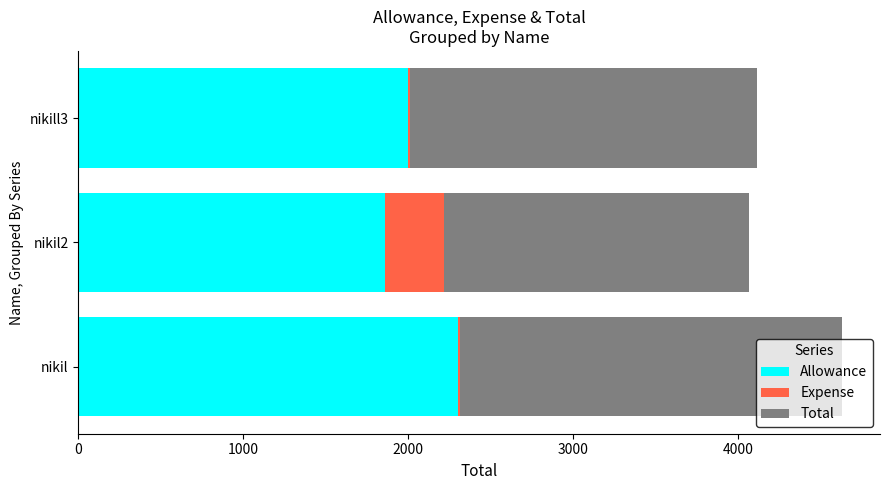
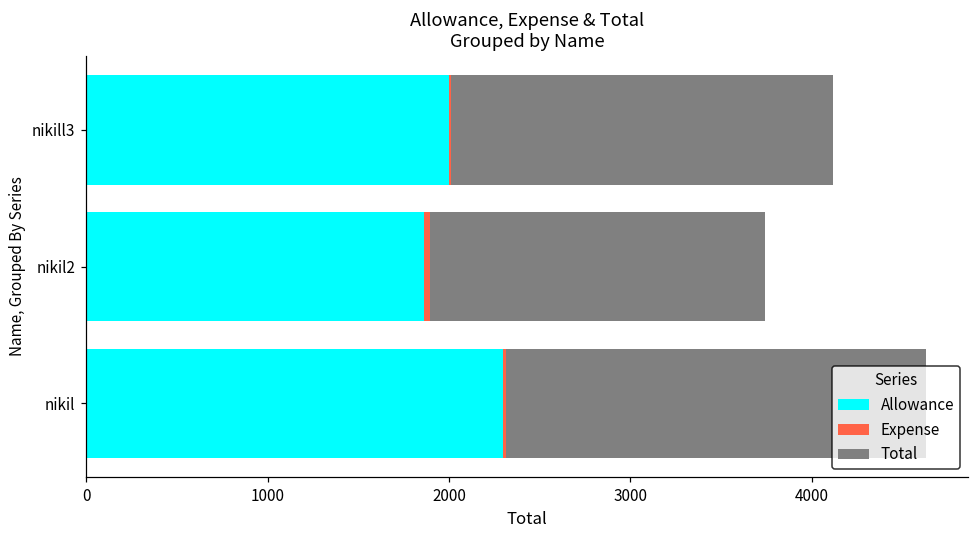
Expense, nikil2: 360 -> 40
